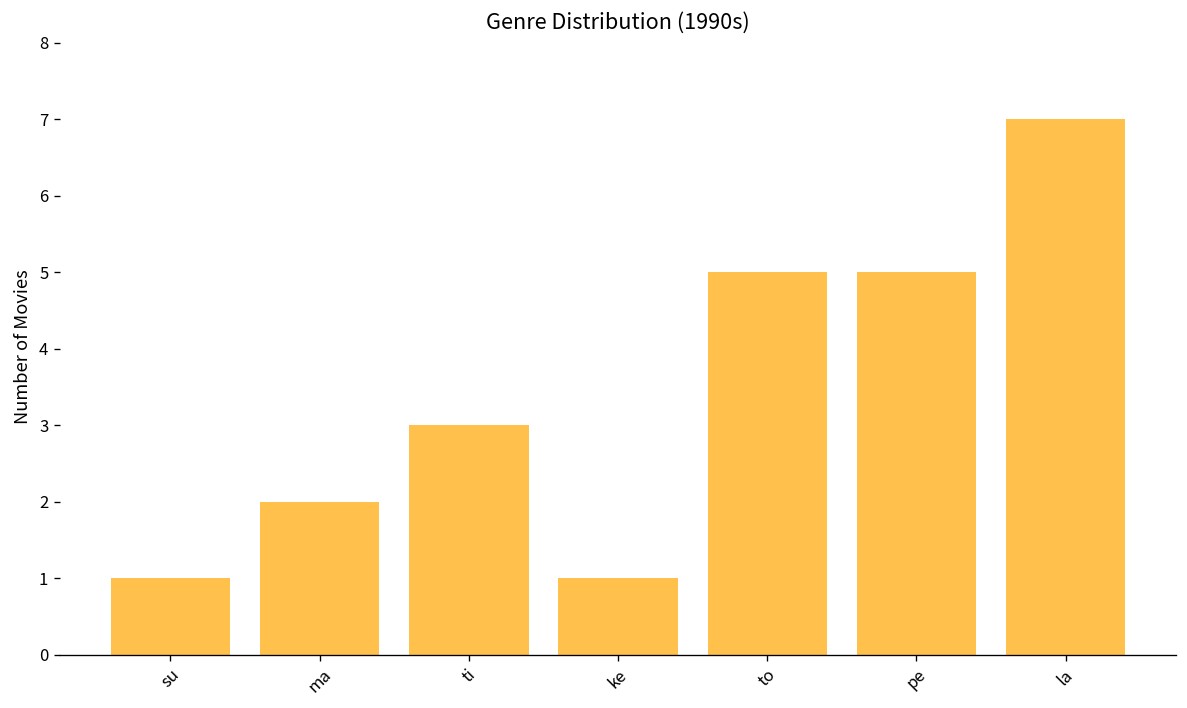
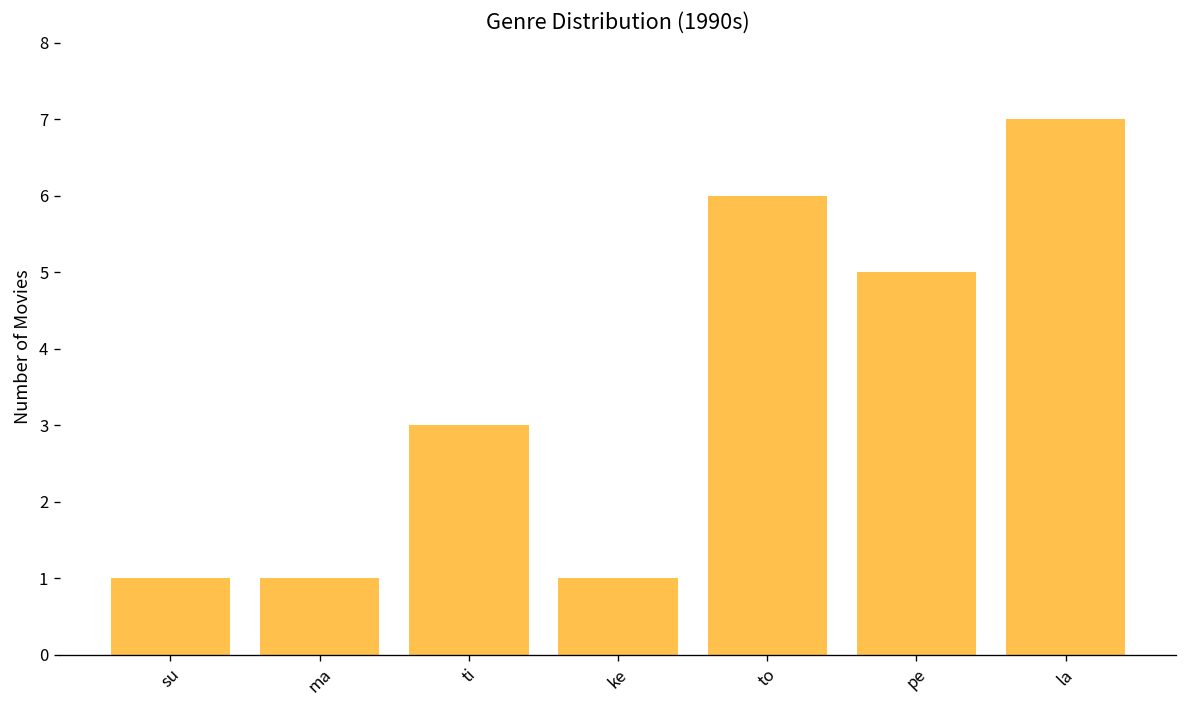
ma: 2 -> 1
to: 5 -> 6
